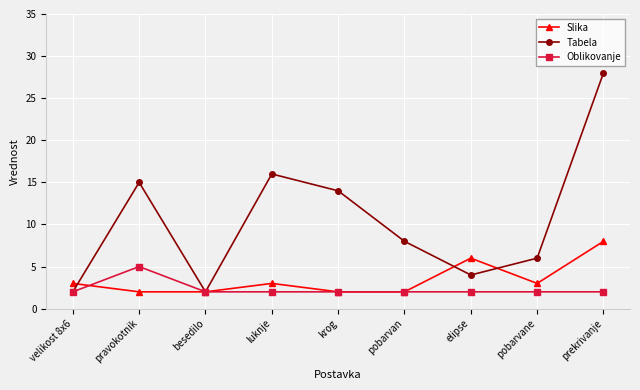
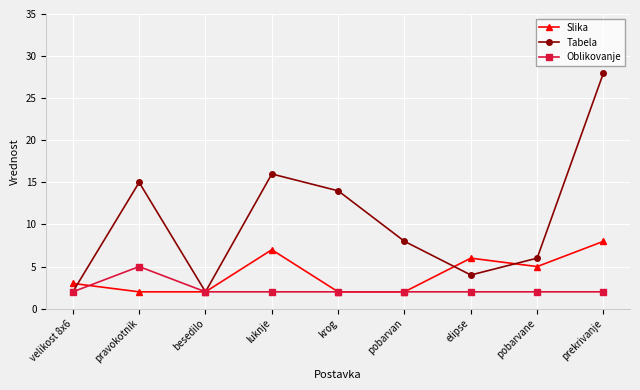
Slika, luknje: 3 -> 7
Slika, pobarvane: 3 -> 5
